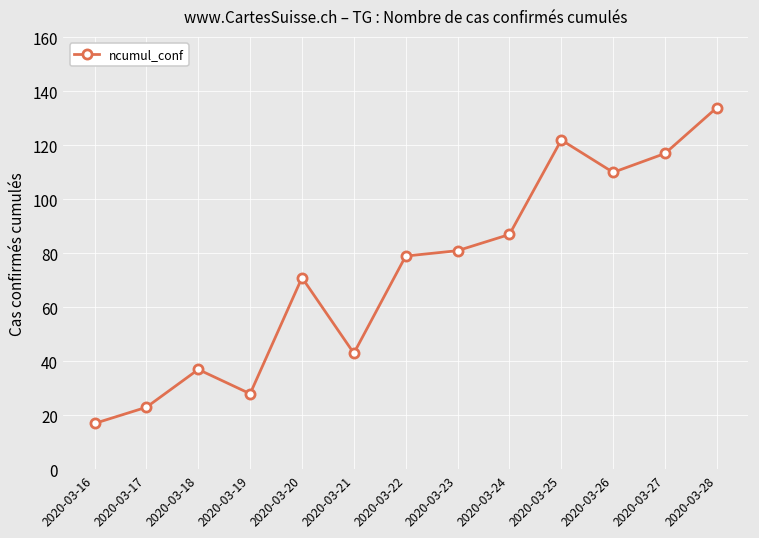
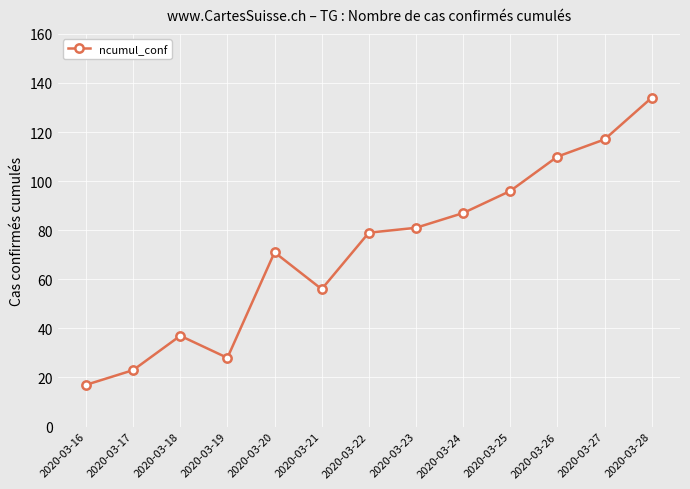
2020-03-21: 43 -> 56
2020-03-25: 122 -> 96
